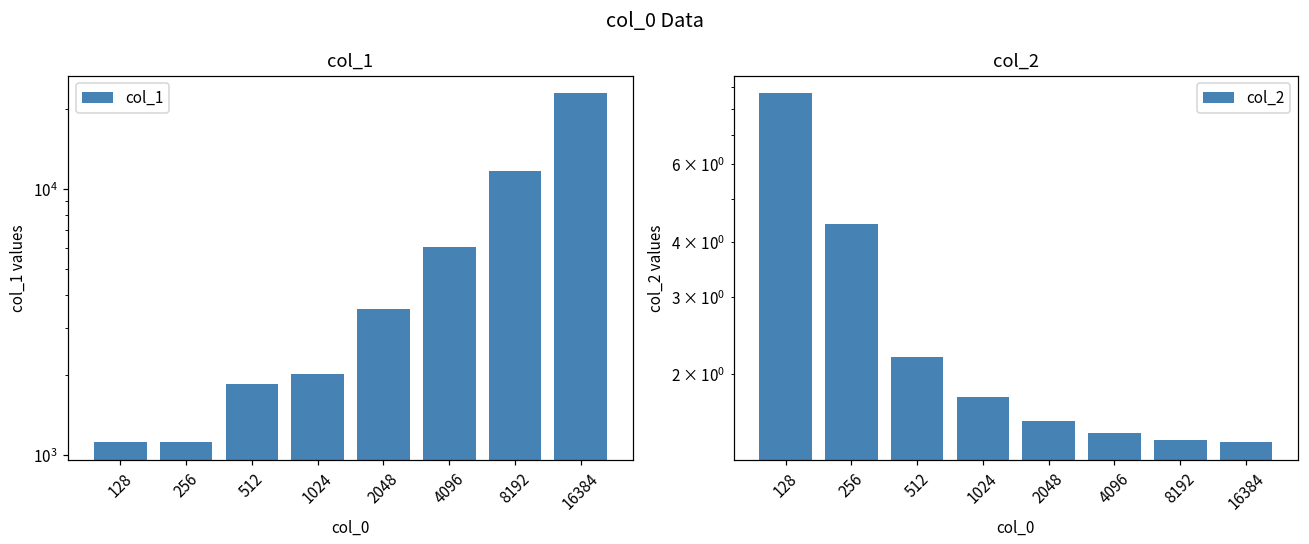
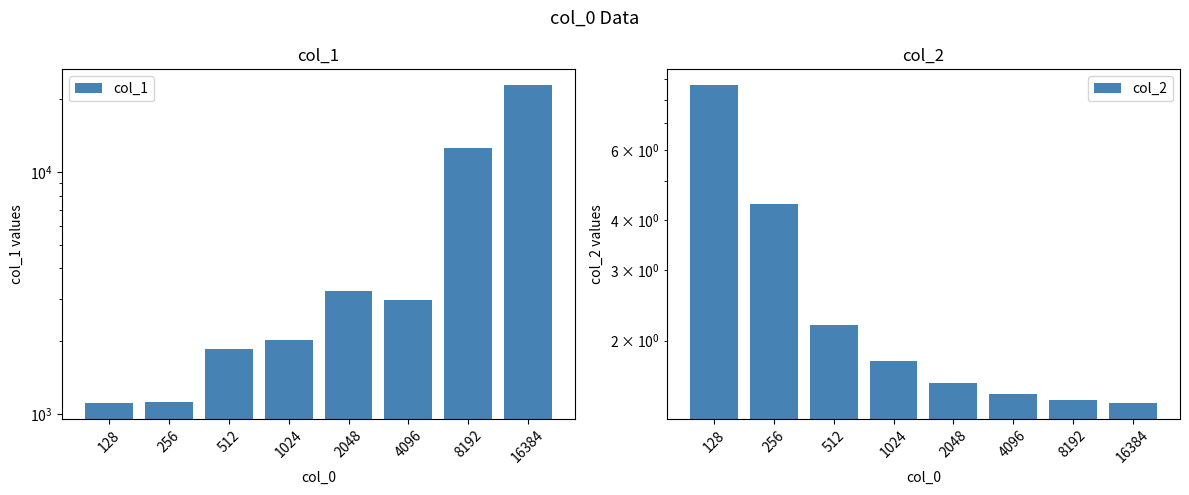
col_1, 2048: 3500 -> 3200
col_1, 4096: 6000 -> 3000
col_1, 8192: 12000 -> 13000
